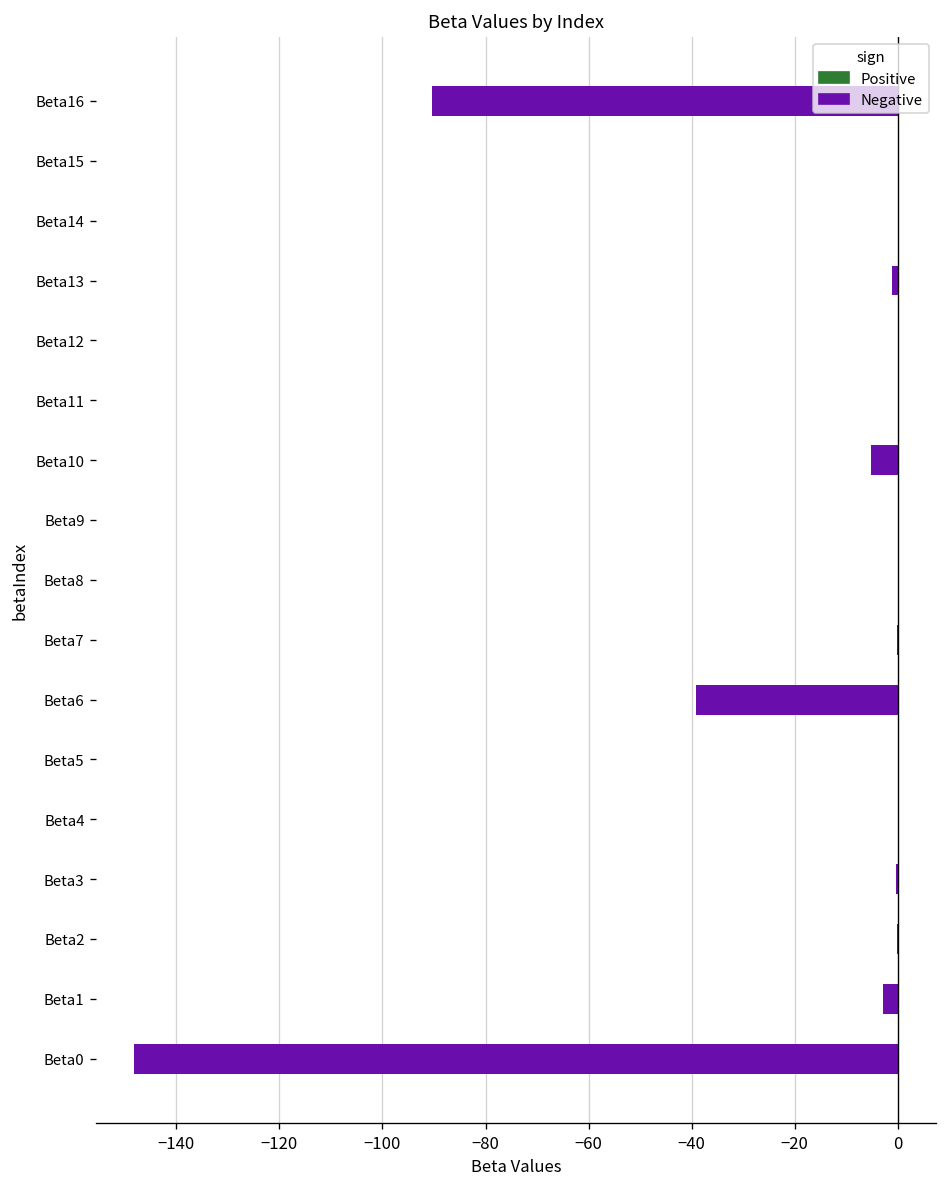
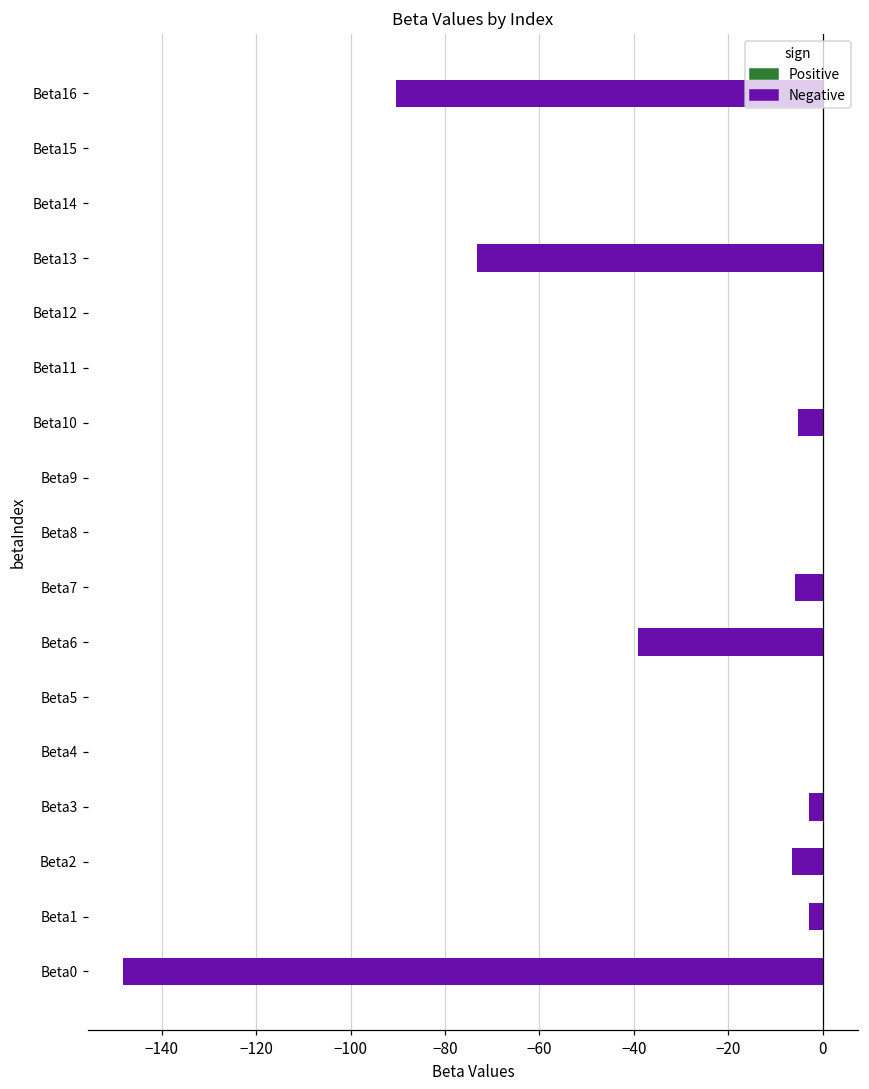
Beta13: -1 -> -73
Beta7: 0 -> -6
Beta3: 0 -> -3
Beta2: 0 -> -6
